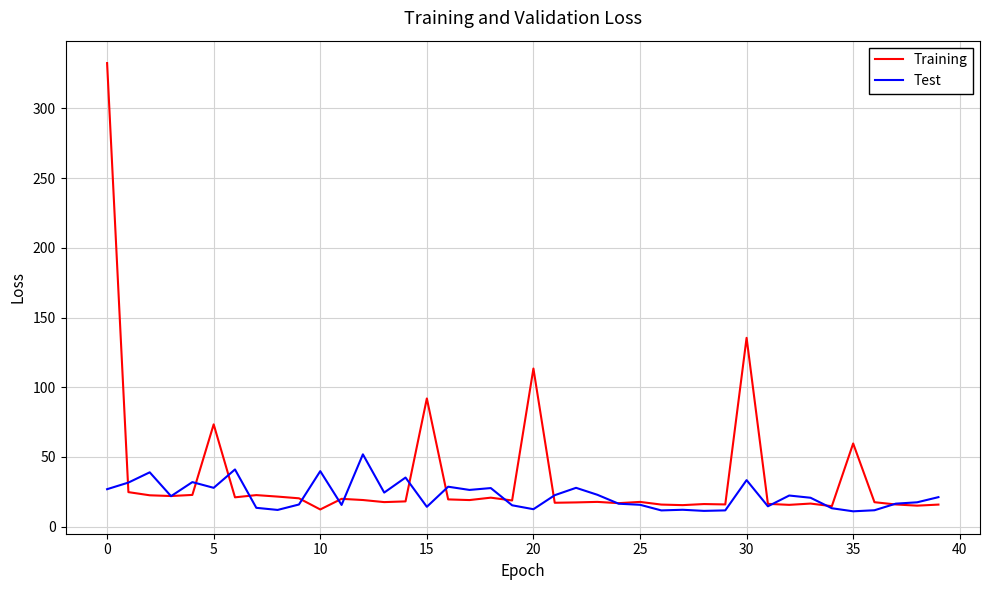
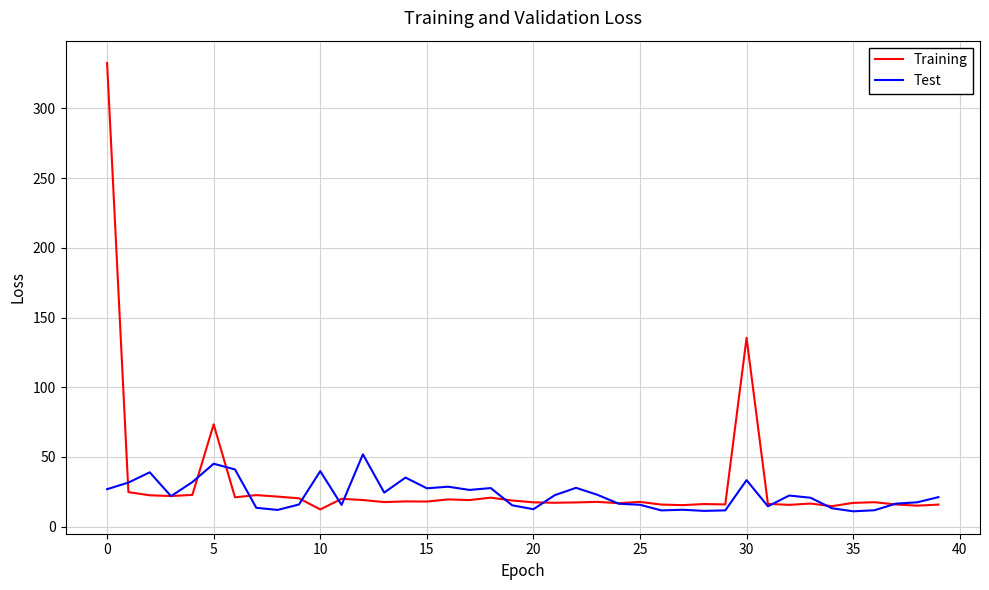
Test, 5: 28 -> 45
Training, 15: 92 -> 18
Test, 15: 14 -> 27
Training, 20: 113 -> 17
Training, 35: 60 -> 17
